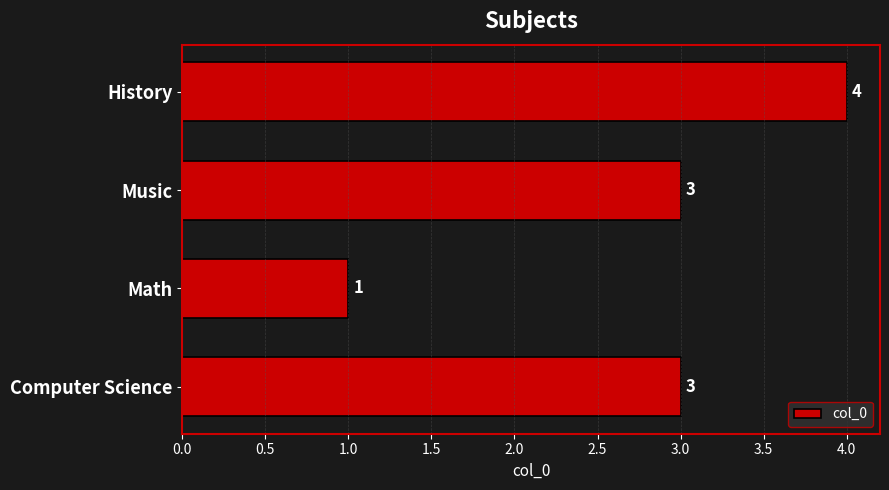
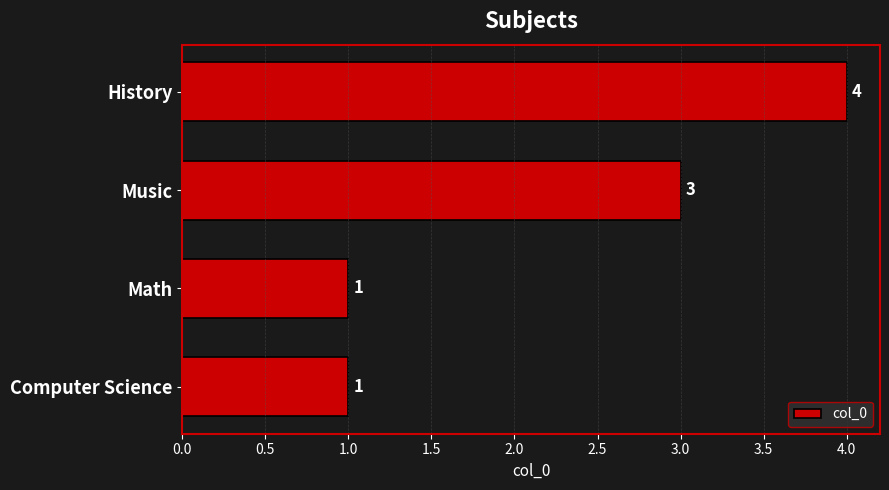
Computer Science: 3 -> 1
